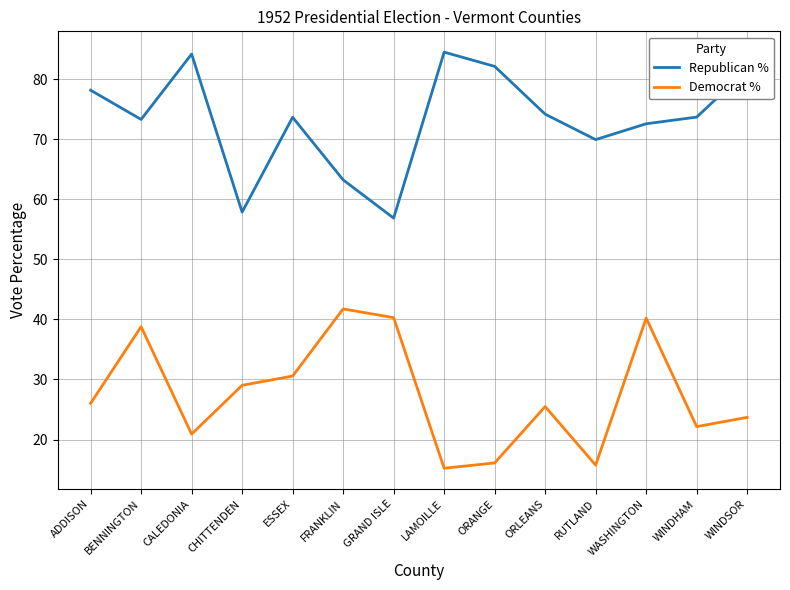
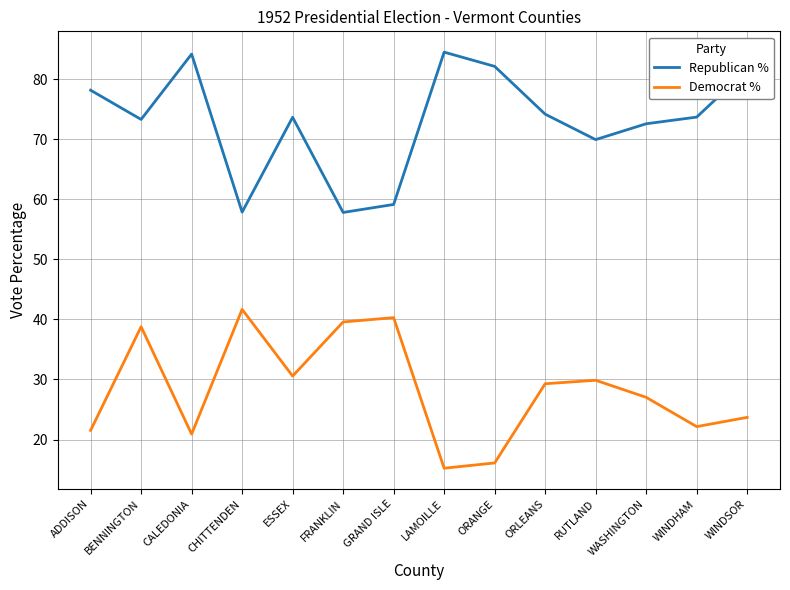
Democrat %, ADDISON: 26 -> 22
Democrat %, CHITTENDEN: 29 -> 42
Republican %, FRANKLIN: 63 -> 58
Democrat %, FRANKLIN: 42 -> 40
Republican %, GRAND ISLE: 57 -> 59
Democrat %, ORLEANS: 25 -> 29
Democrat %, RUTLAND: 16 -> 30
Democrat %, WASHINGTON: 40 -> 27
